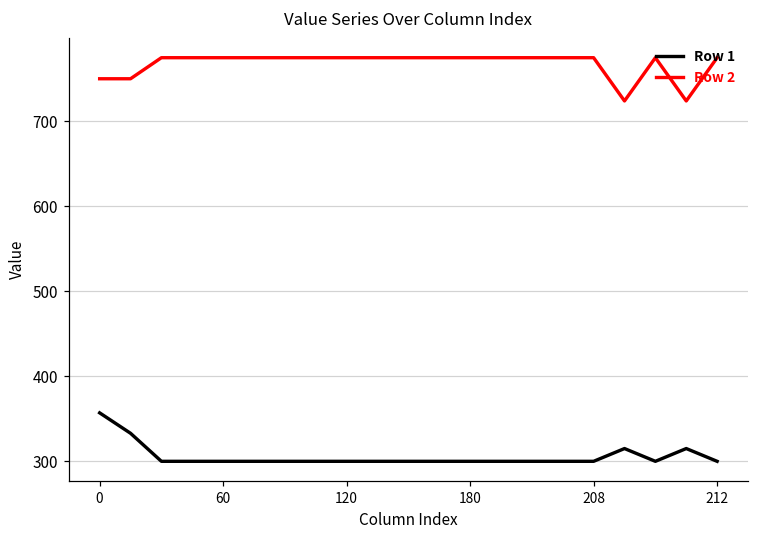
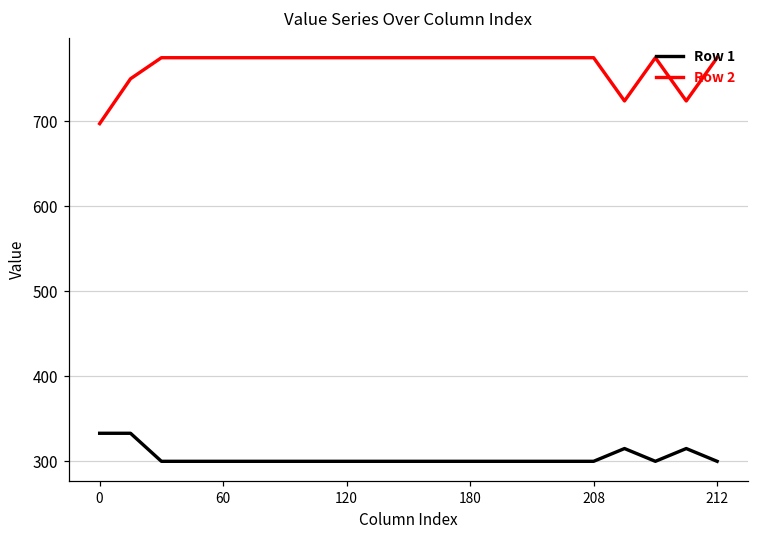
Row 1, 0: 360 -> 330
Row 2, 0: 750 -> 700
